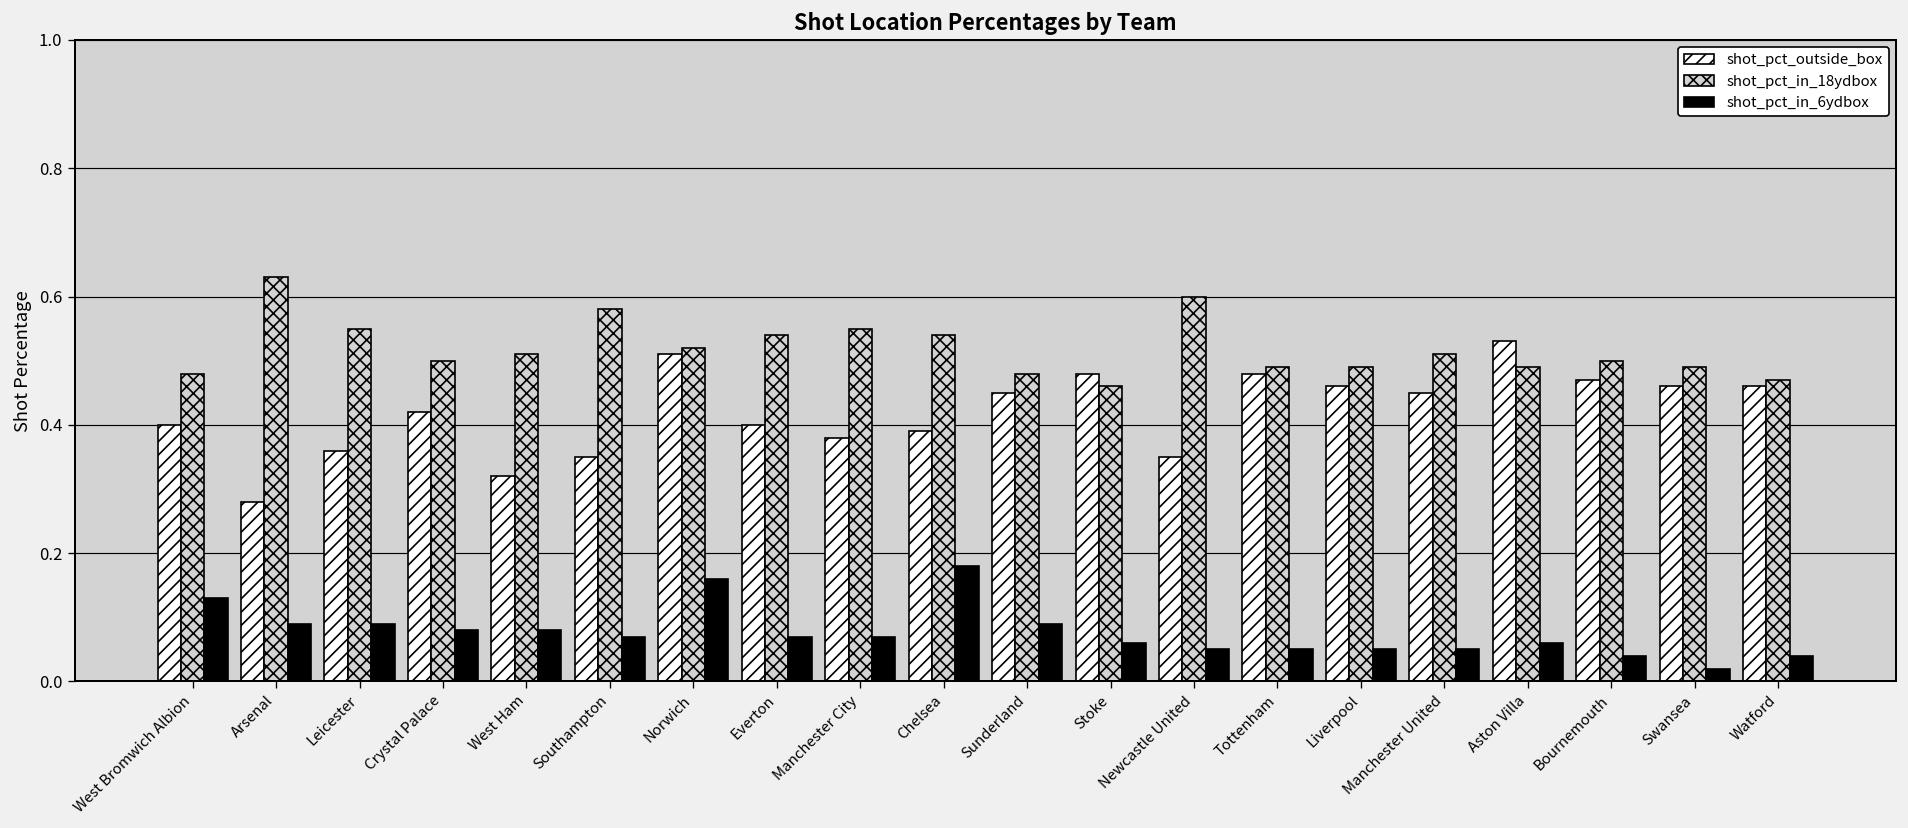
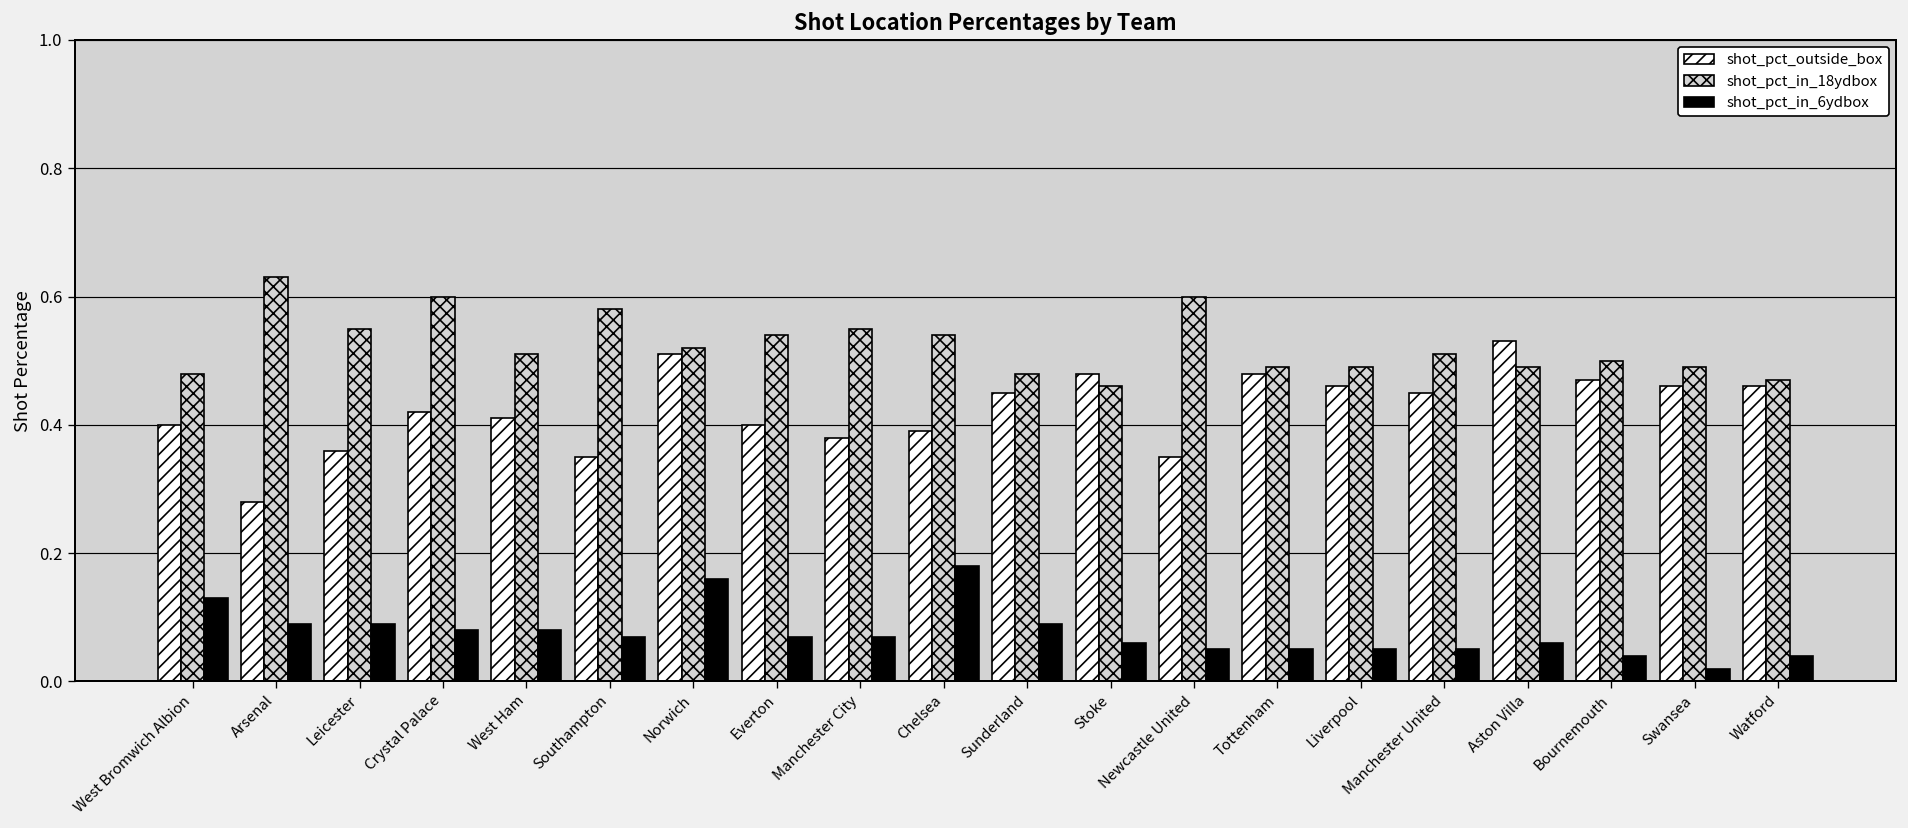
shot_pct_in_18ydbox, Crystal Palace: 0.5 -> 0.6
shot_pct_outside_box, West Ham: 0.32 -> 0.41
